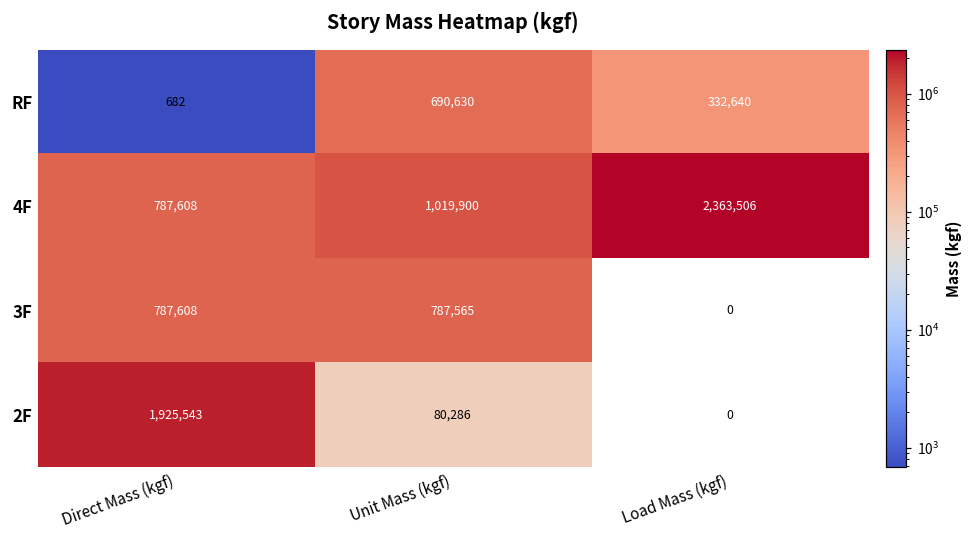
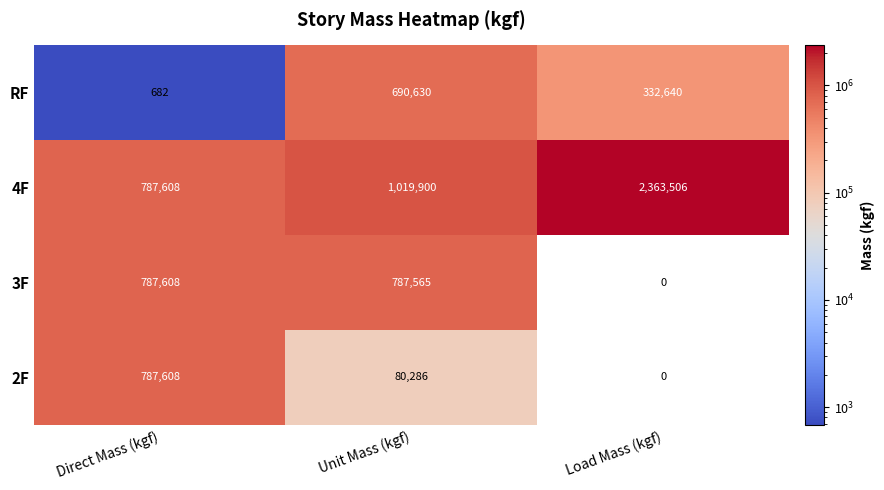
2F, Direct Mass (kgf): 1,925,543 -> 787,608
